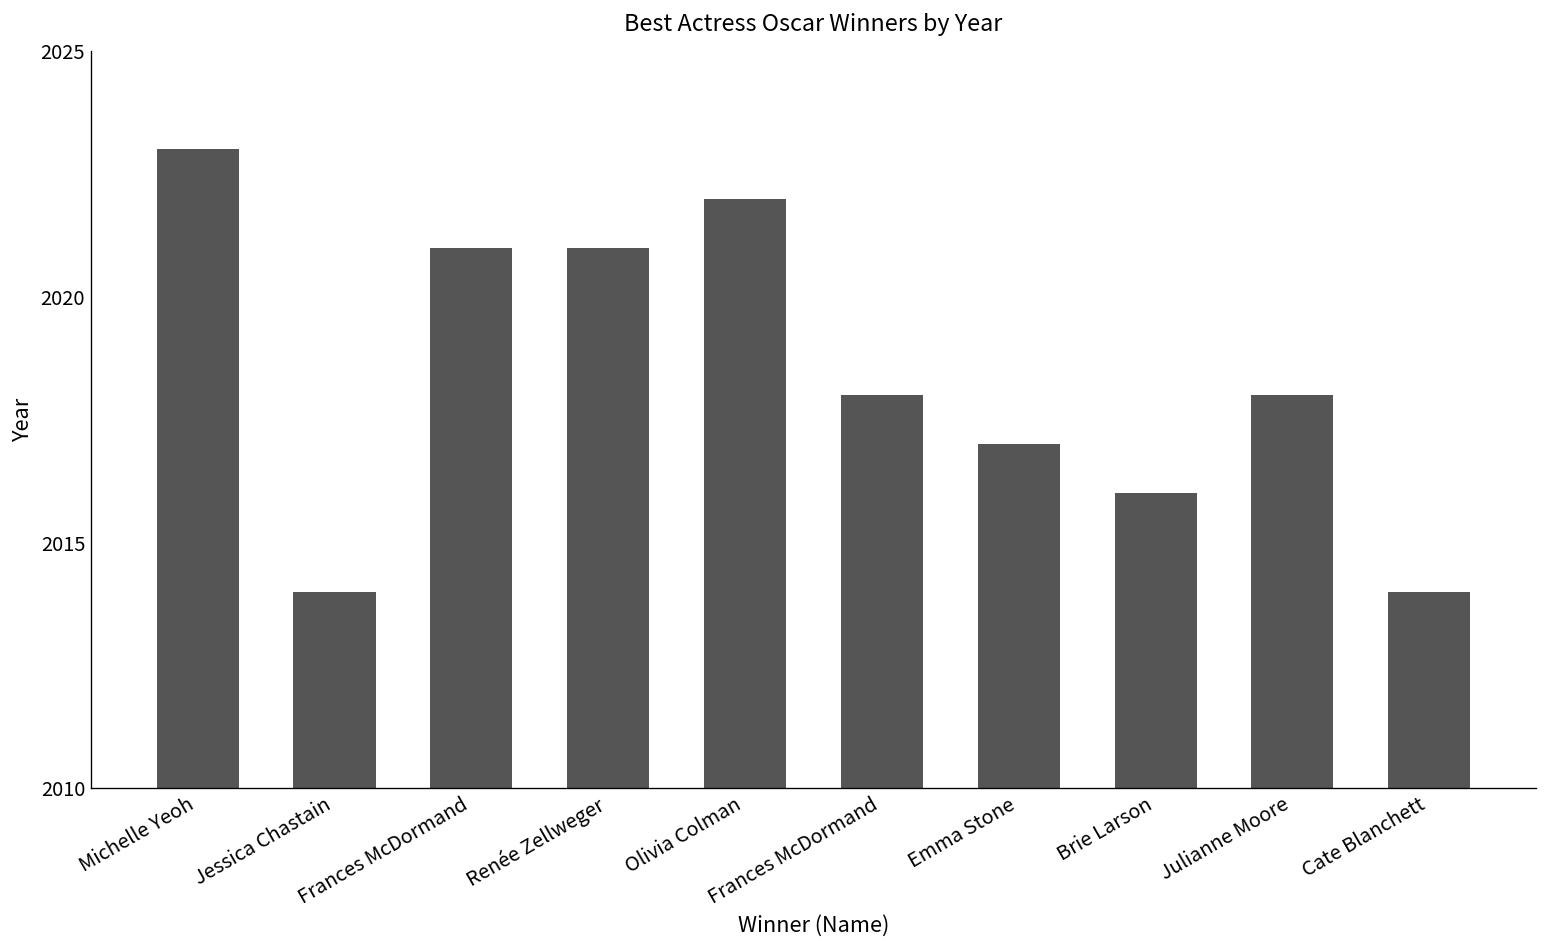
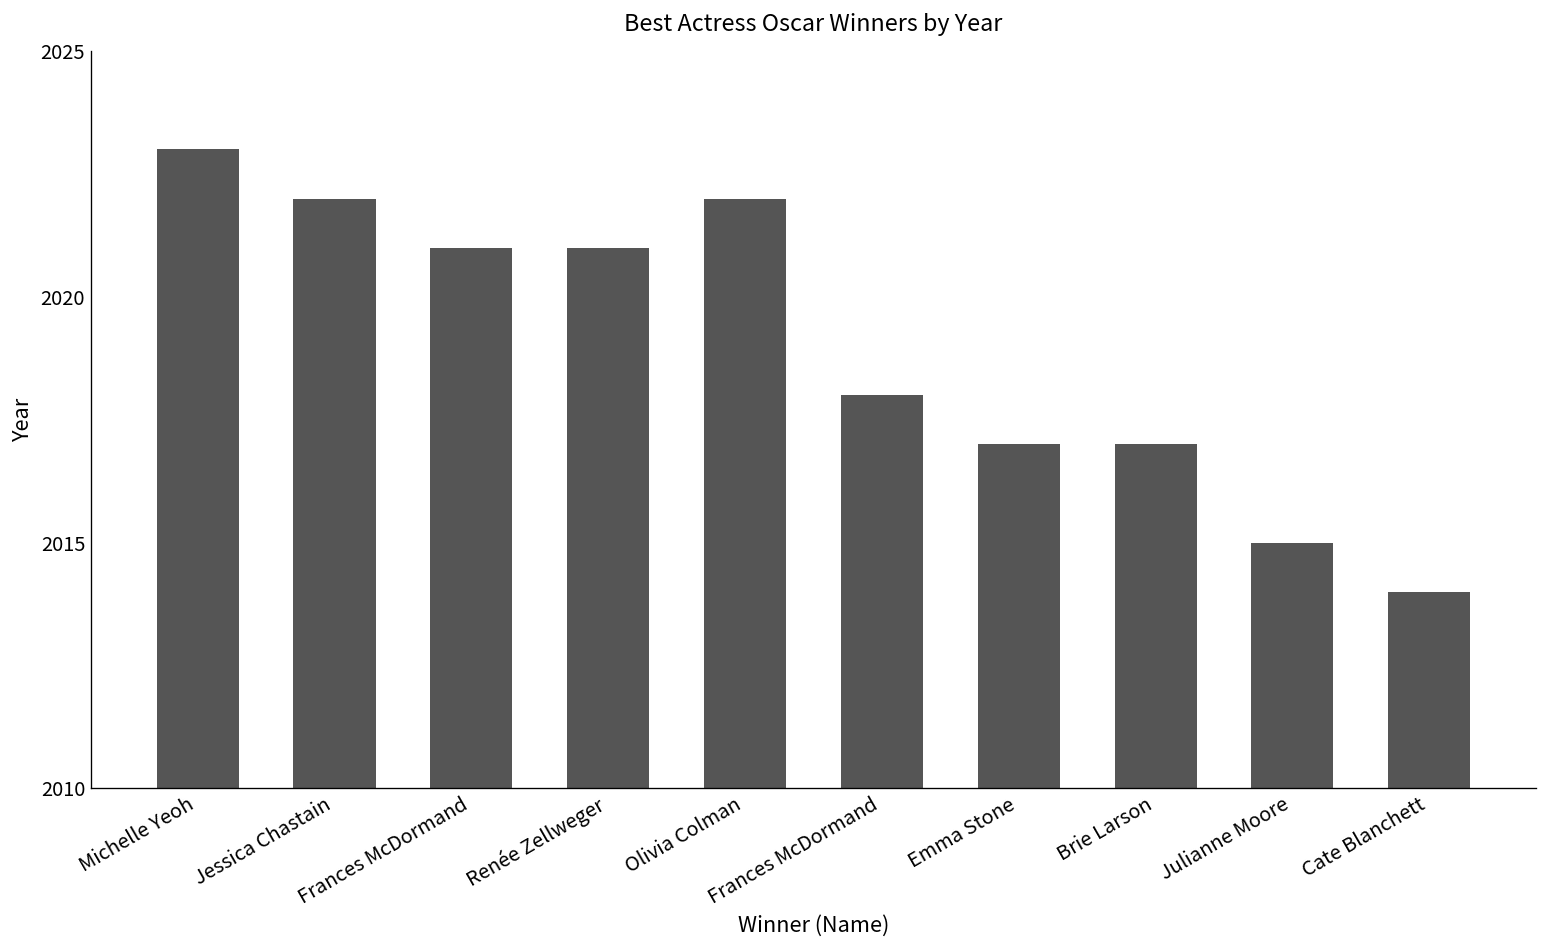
Jessica Chastain: 2014 -> 2022
Brie Larson: 2016 -> 2017
Julianne Moore: 2018 -> 2015
